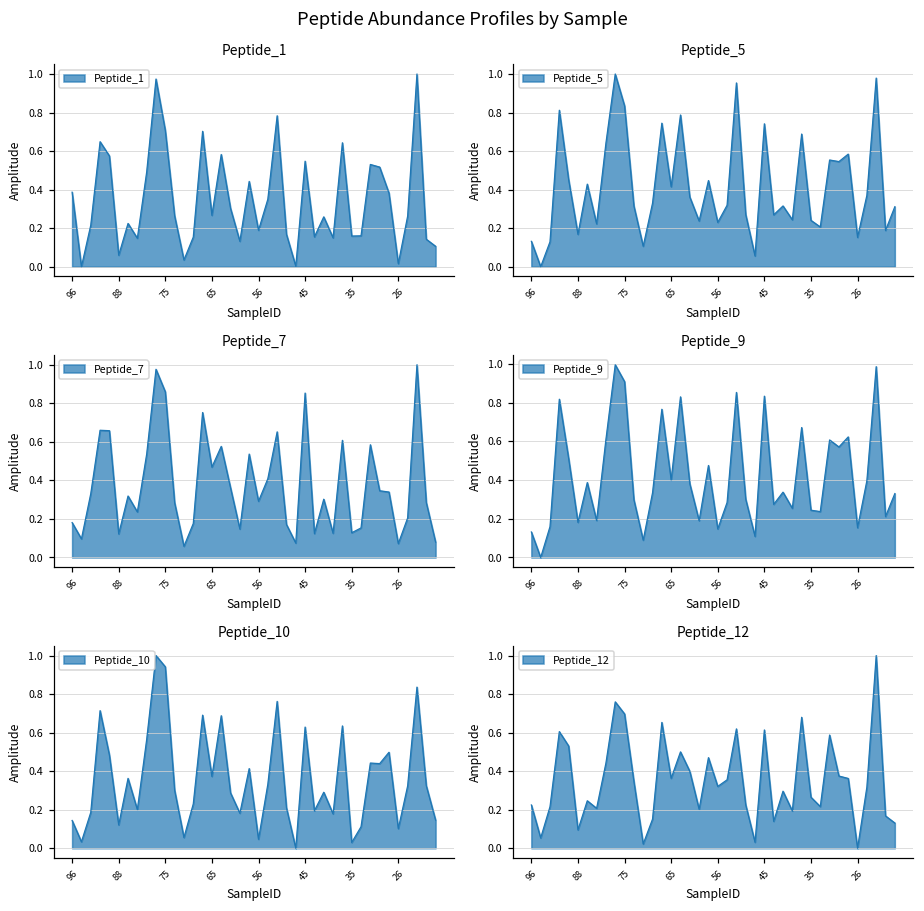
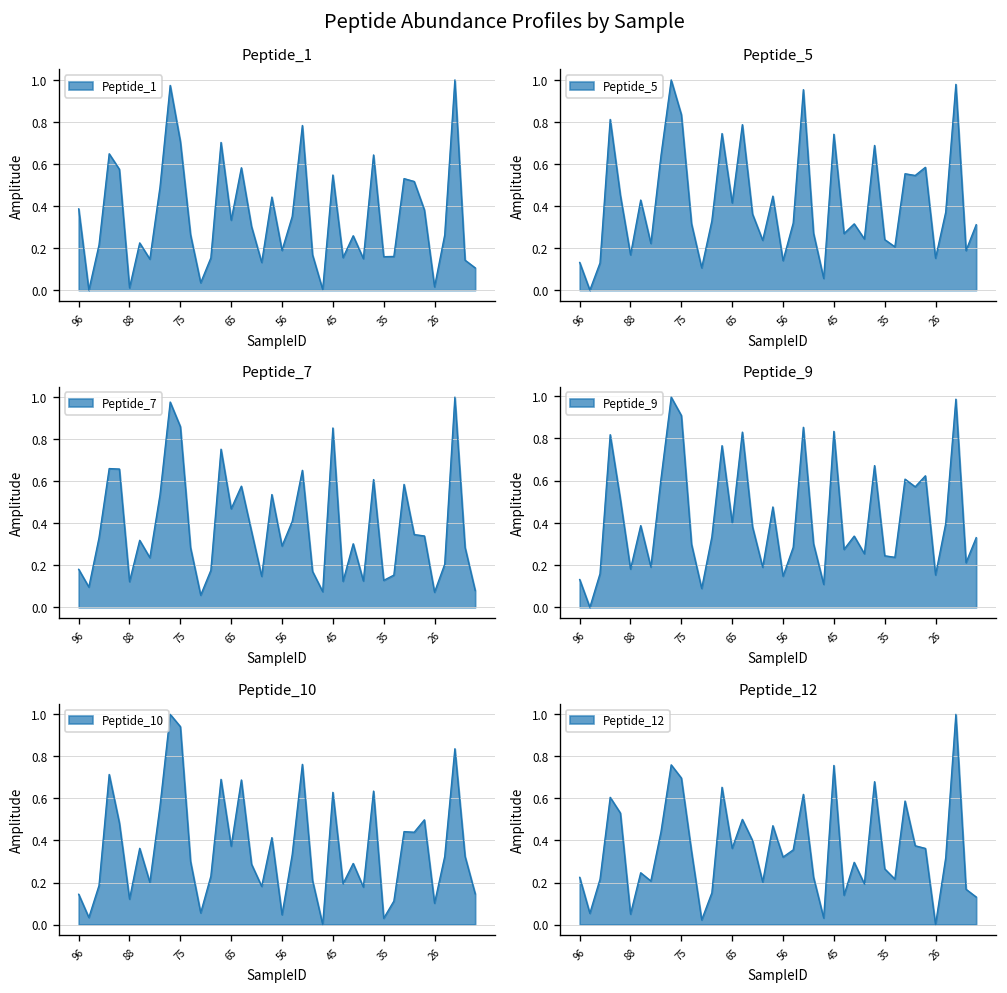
Peptide_1, 88: 0.06 -> 0.01
Peptide_1, 65: 0.27 -> 0.33
Peptide_5, 56: 0.23 -> 0.14
Peptide_12, 88: 0.10 -> 0.05
Peptide_12, 45: 0.61 -> 0.76
